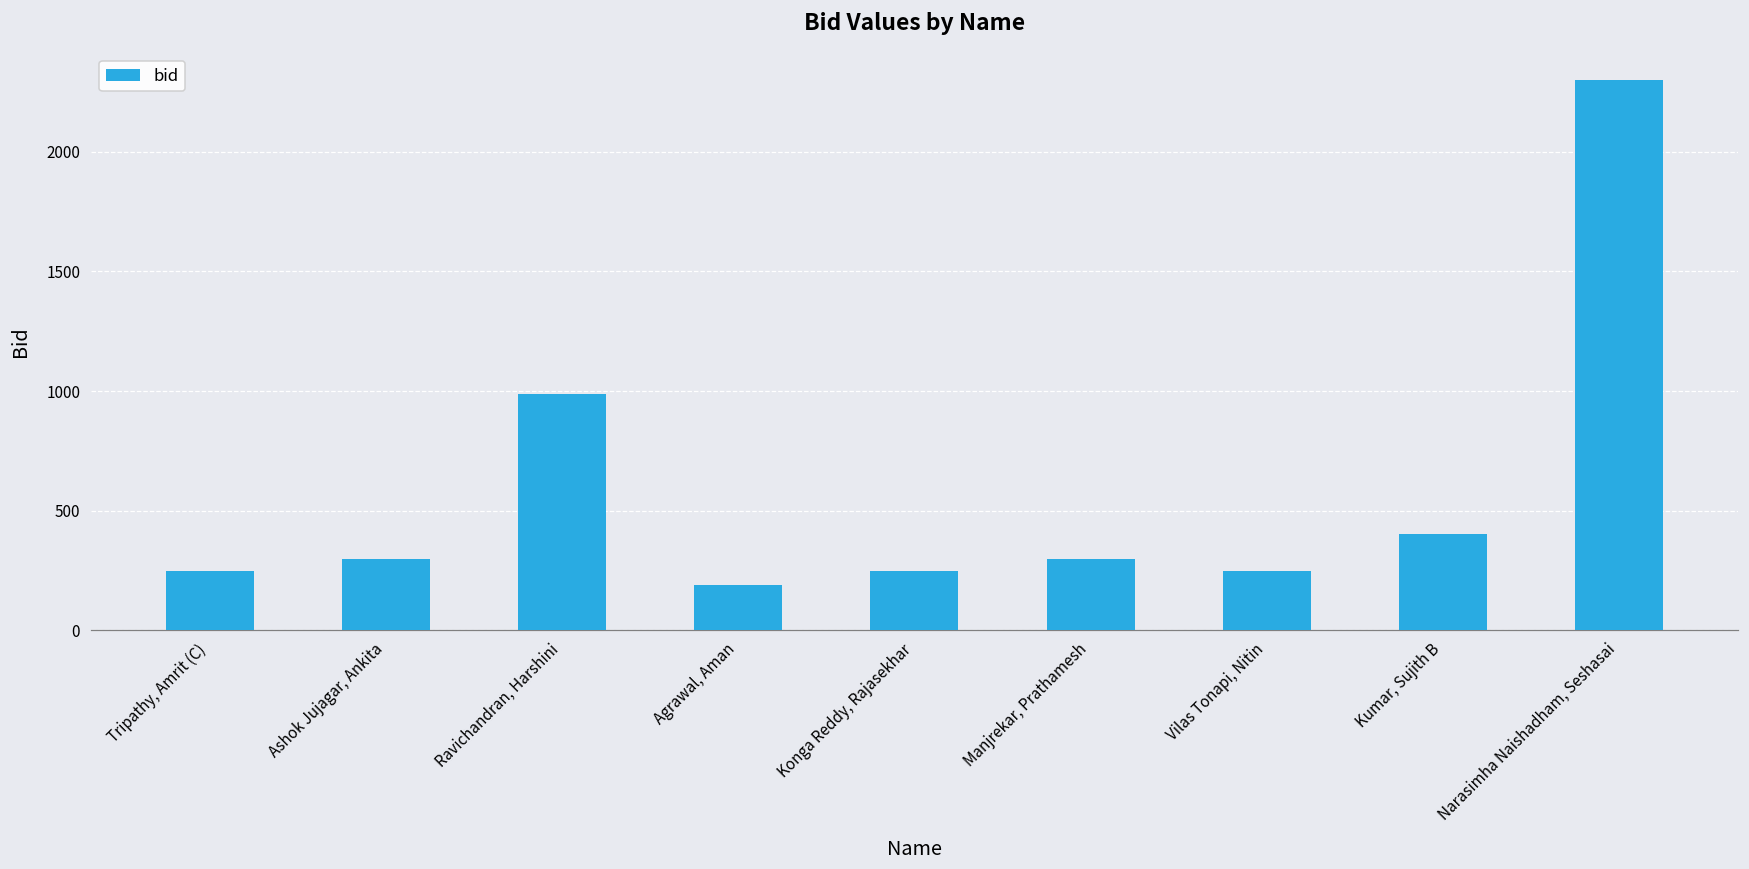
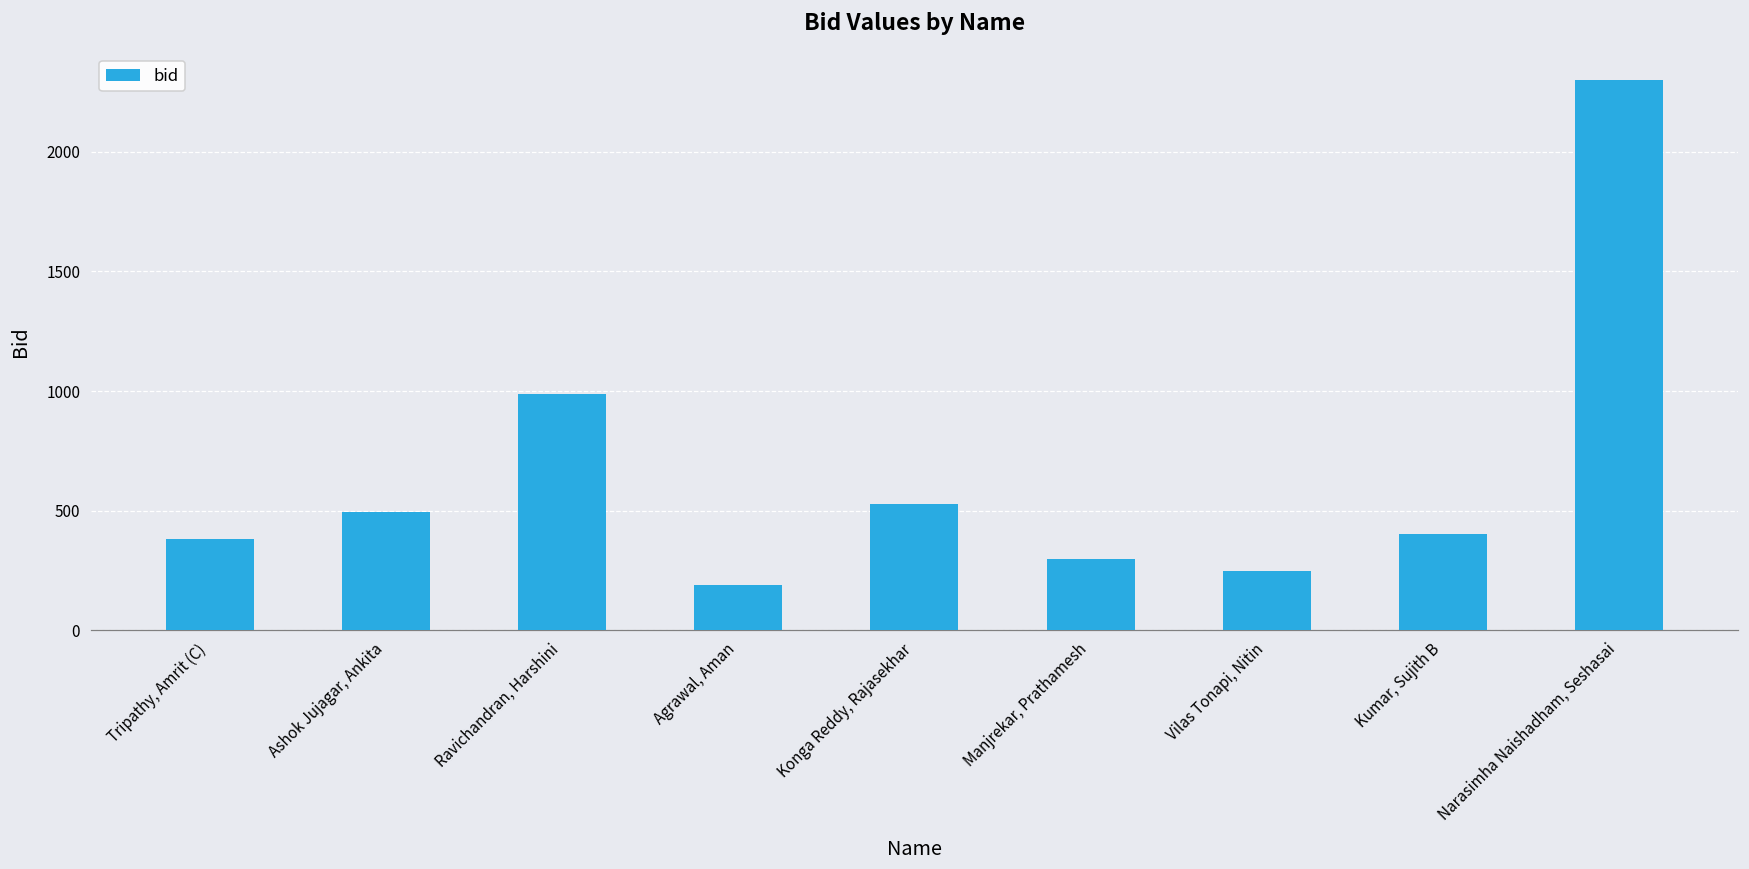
Tripathy, Amrit (C): 250 -> 380
Ashok Jujagar, Ankita: 300 -> 500
Konga Reddy, Rajasekhar: 250 -> 530
